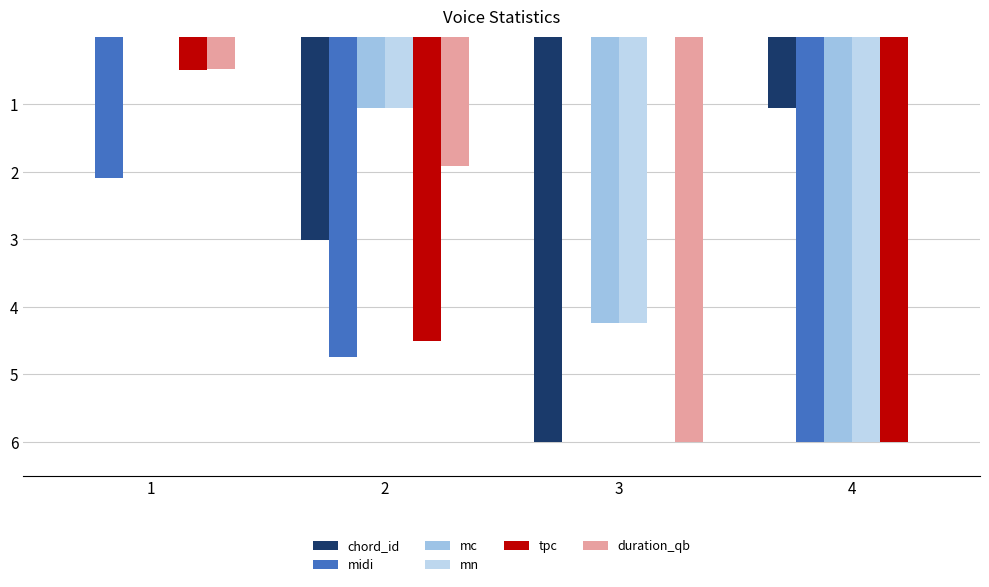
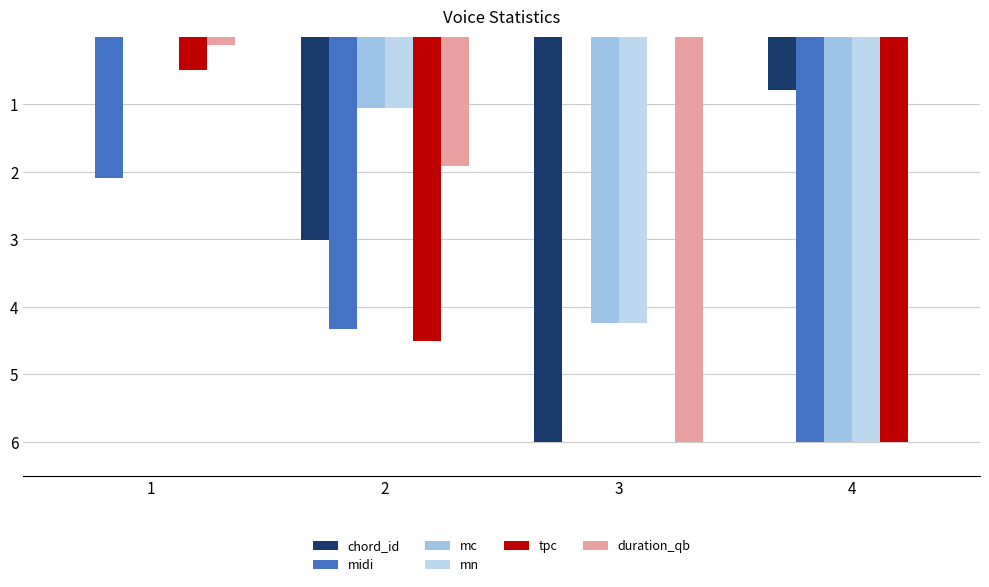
duration_qb, 1: 0.5 -> 0.1
midi, 2: 4.7 -> 4.3
chord_id, 4: 1.1 -> 0.8
